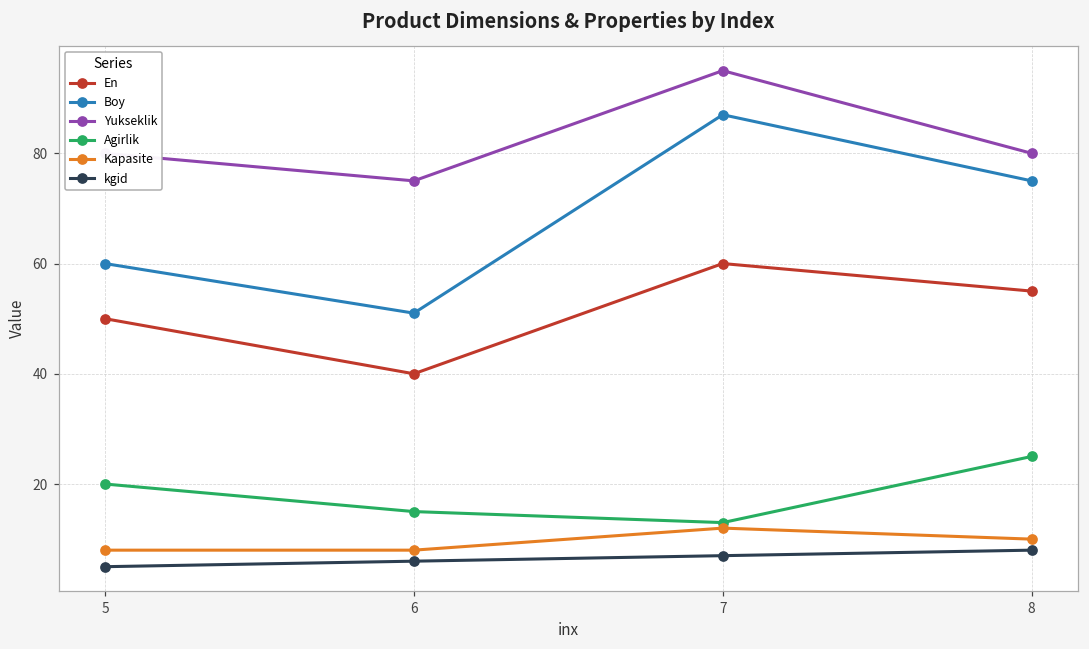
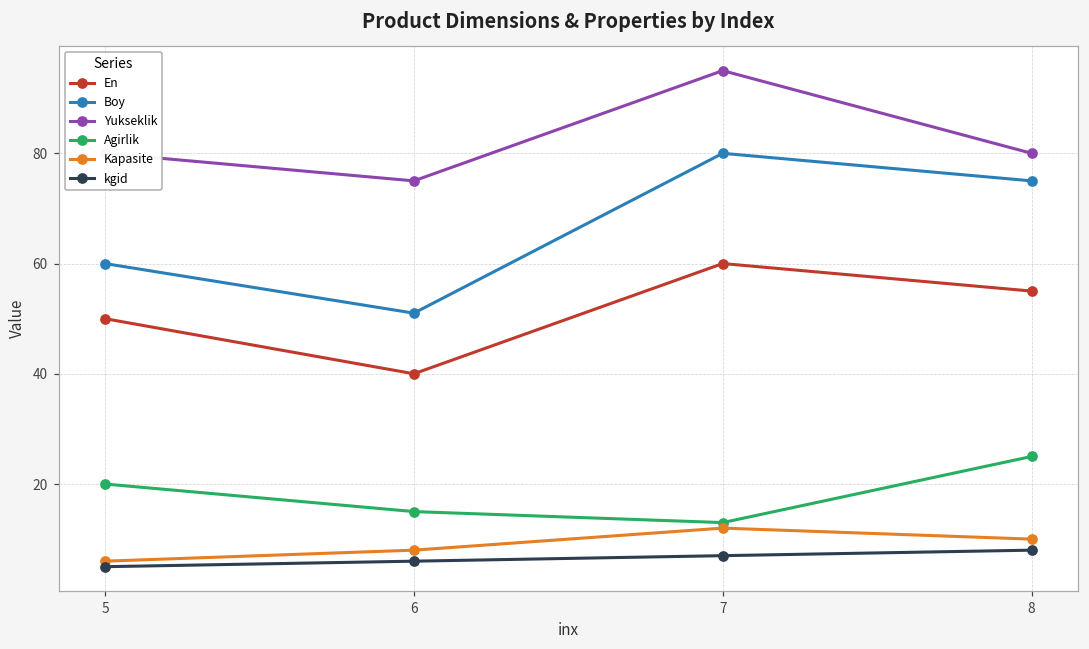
Kapasite, 5: 8 -> 6
Boy, 7: 87 -> 80
